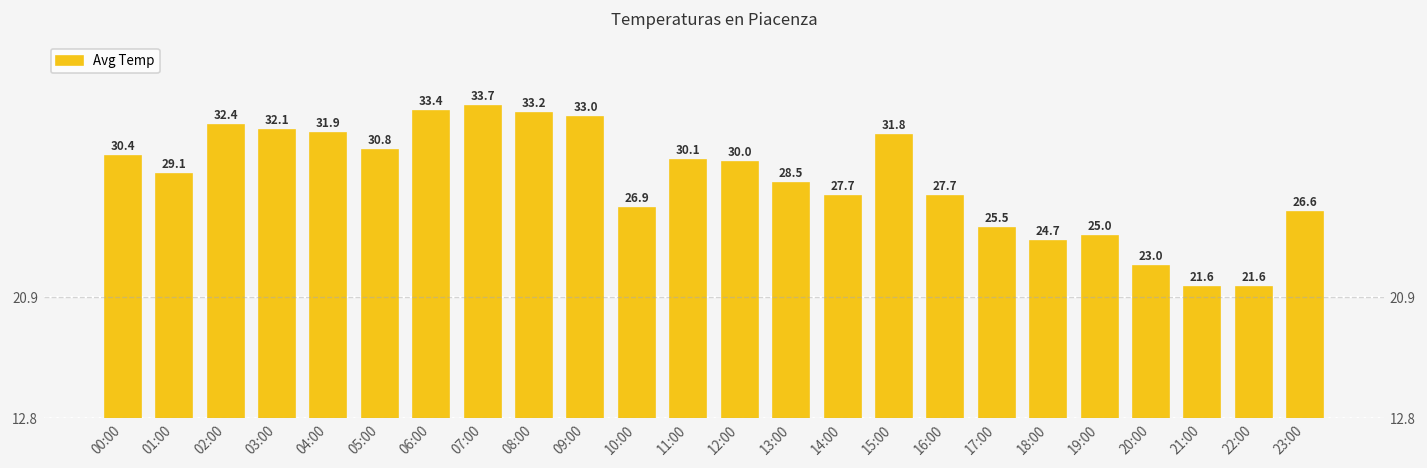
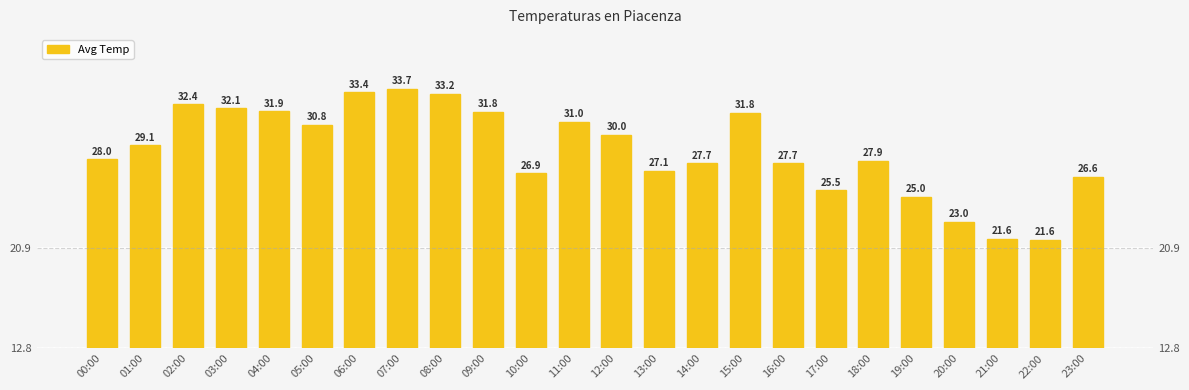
00:00: 30.4 -> 28.0
09:00: 33.0 -> 31.8
11:00: 30.1 -> 31.0
13:00: 28.5 -> 27.1
18:00: 24.7 -> 27.9
